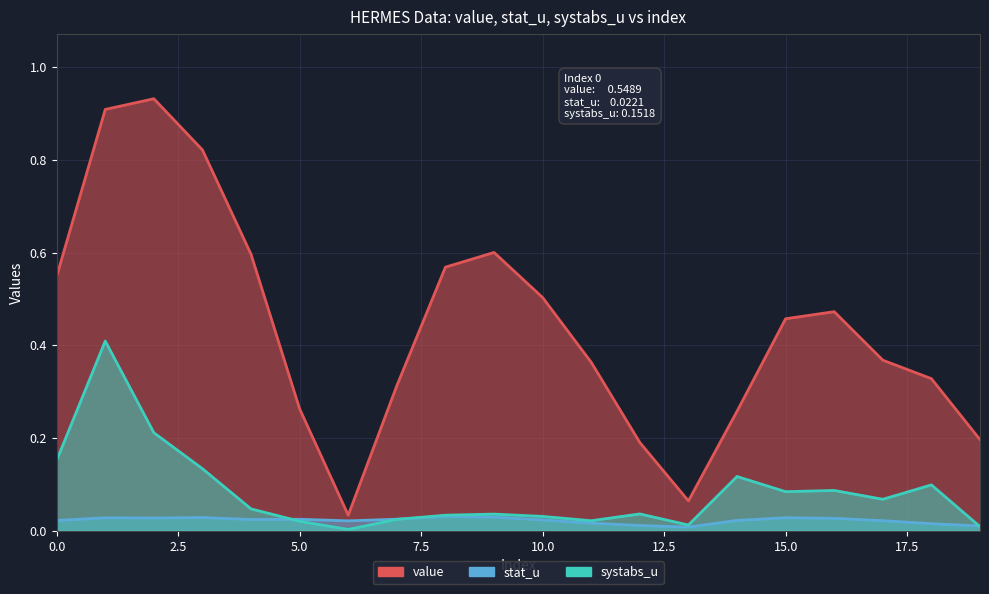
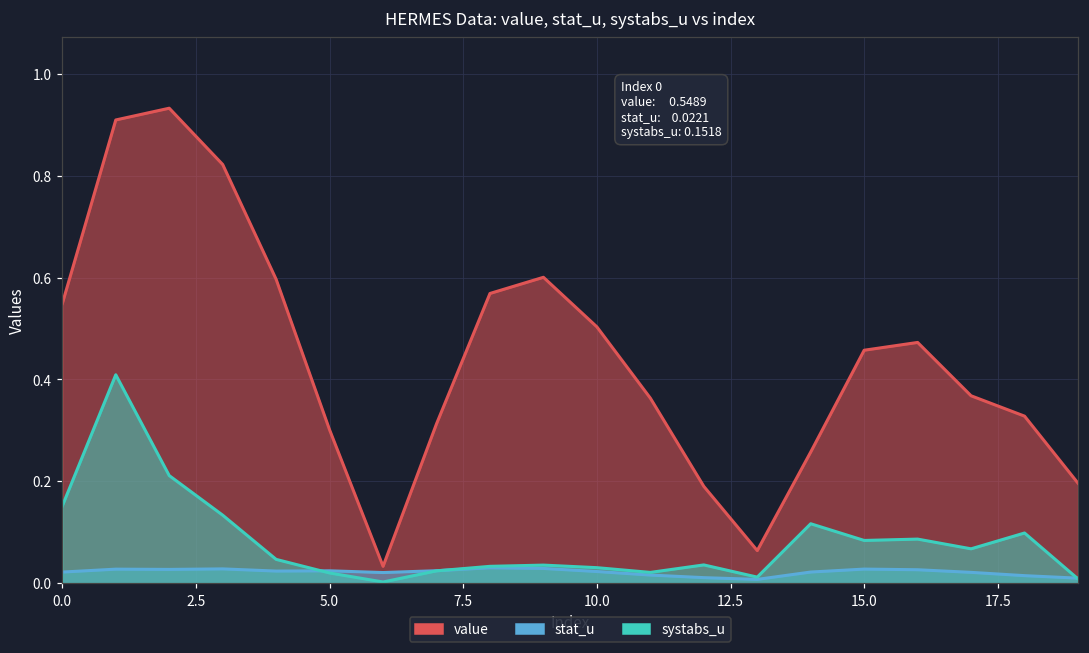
value, 5.0: 0.26 -> 0.30
